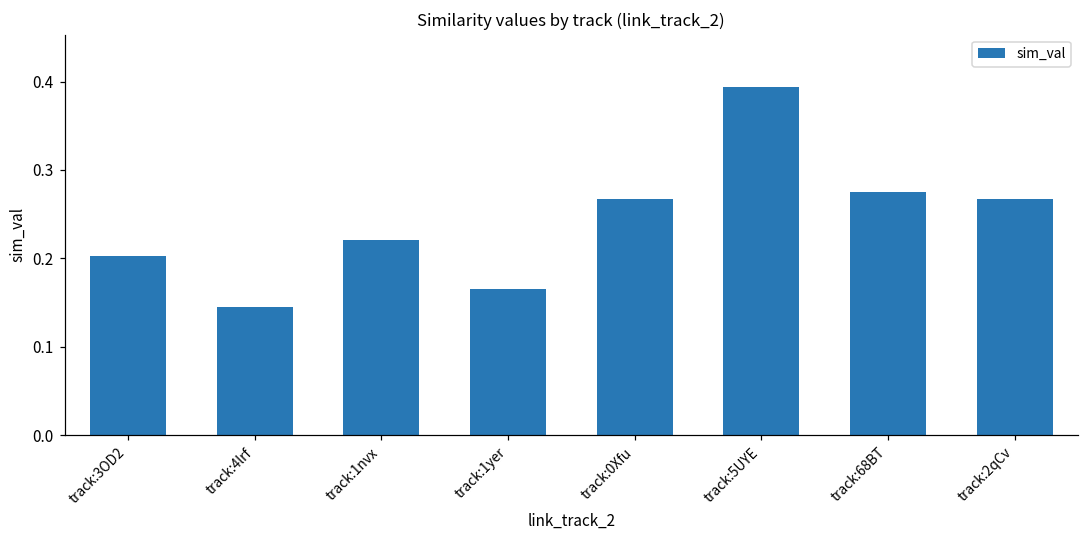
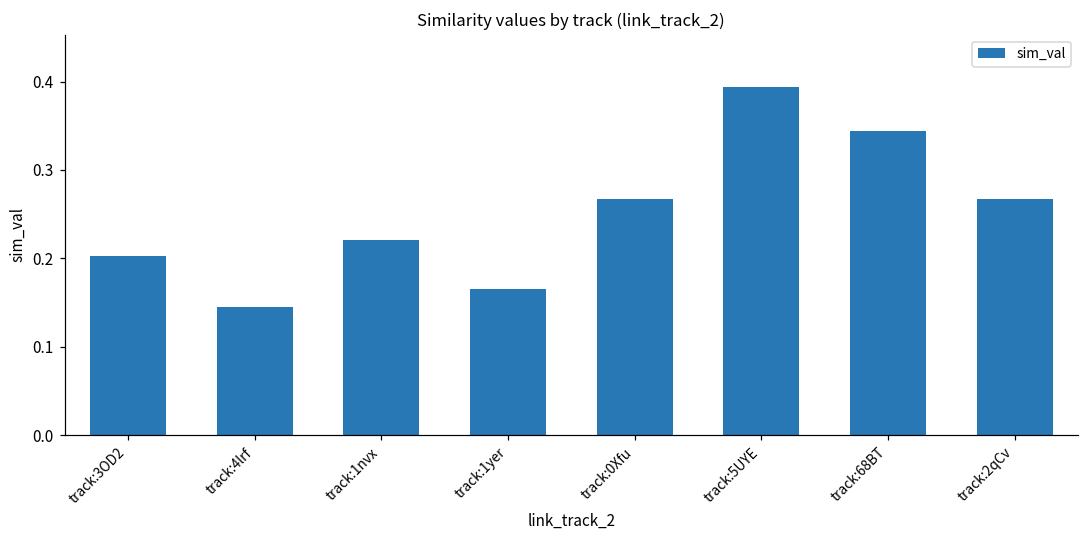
track:68BT: 0.28 -> 0.34
